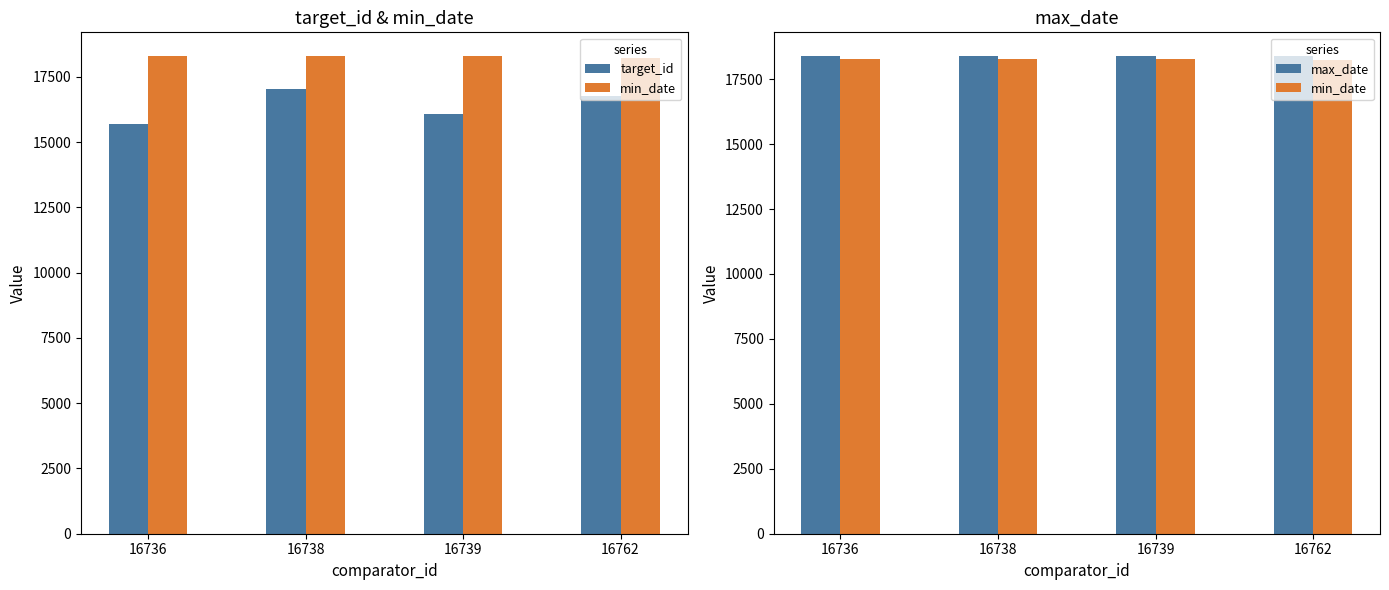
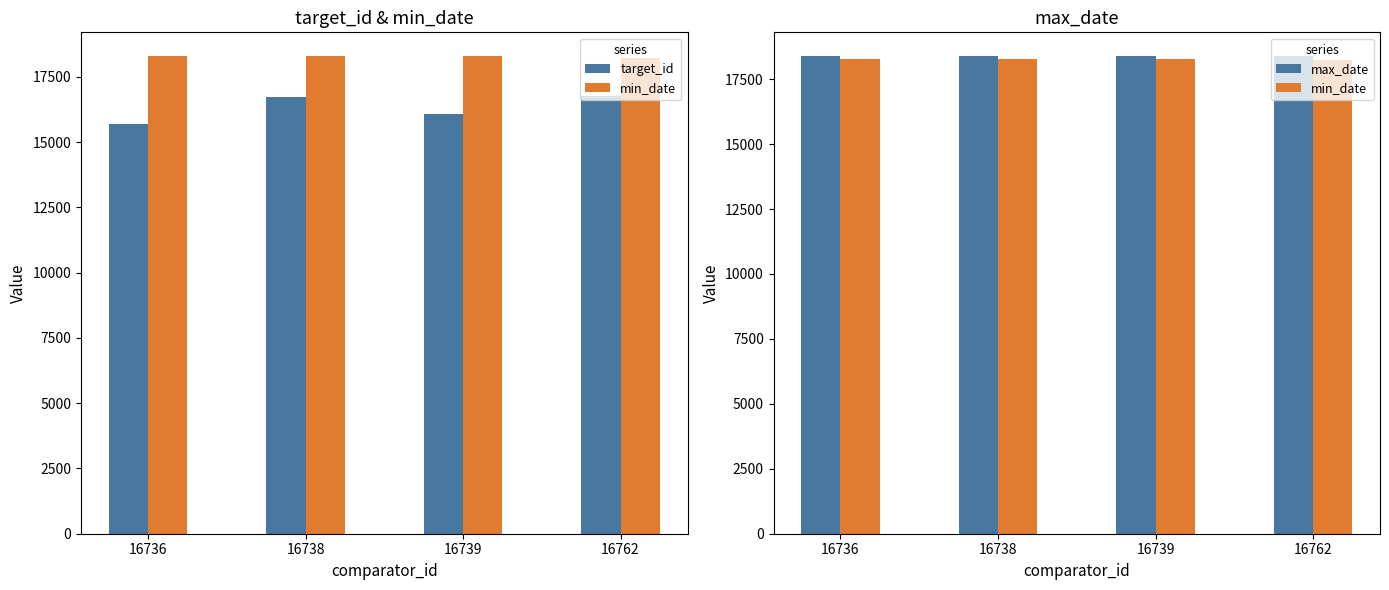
target_id & min_date, target_id, 16738: 17000 -> 16700
